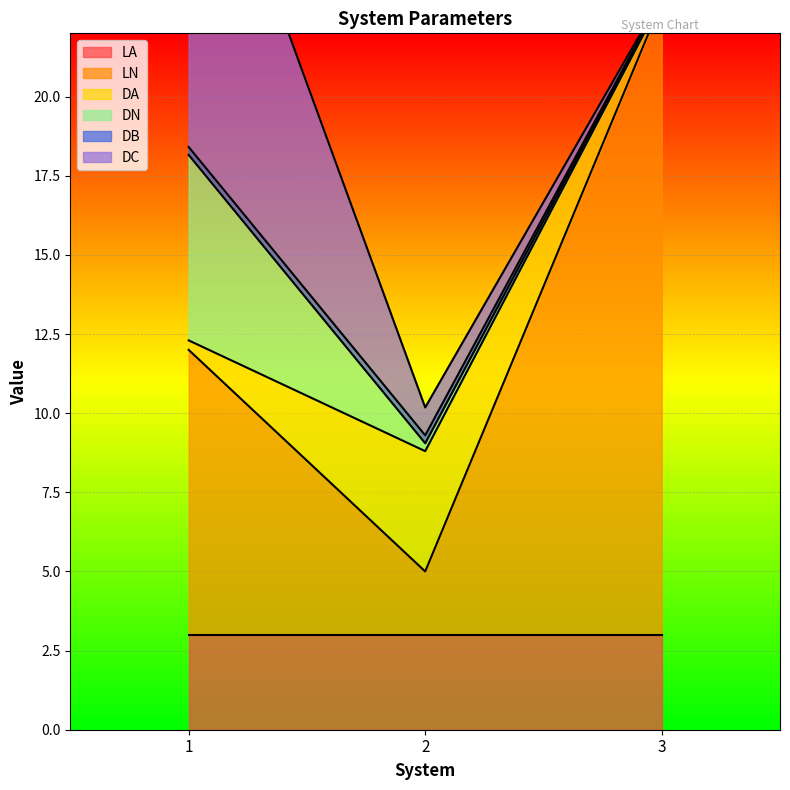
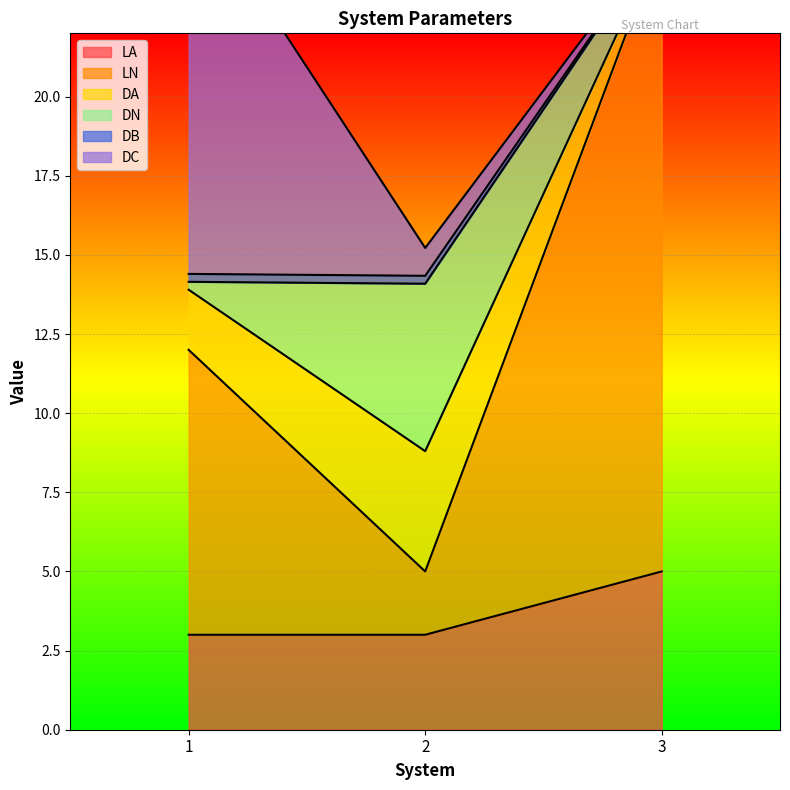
DA, 1: 0.3 -> 1.9
DN, 1: 5.9 -> 0.3
DN, 2: 0.3 -> 5.3
LA, 3: 3 -> 5
